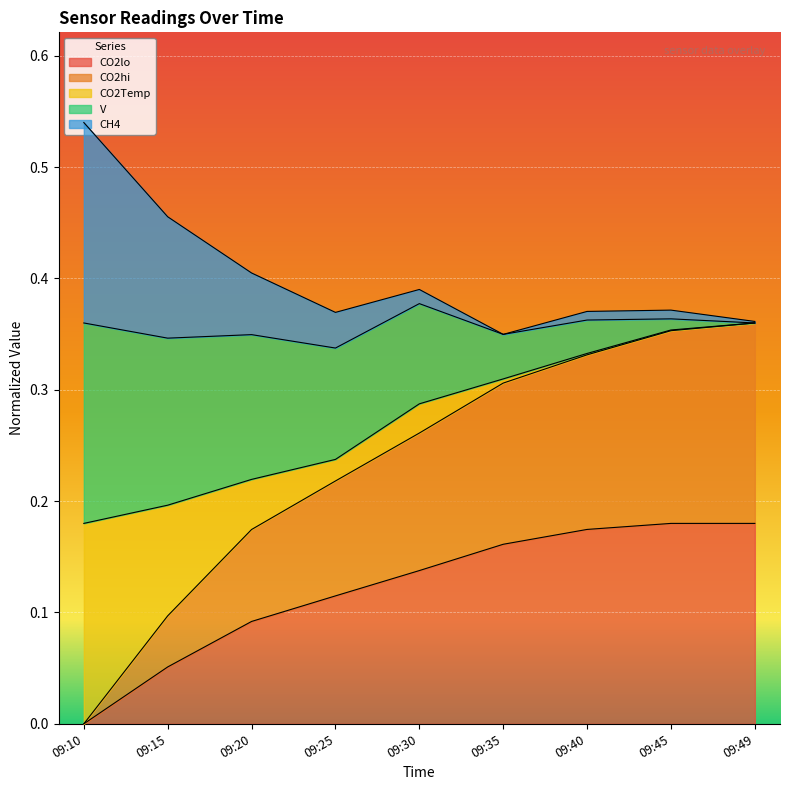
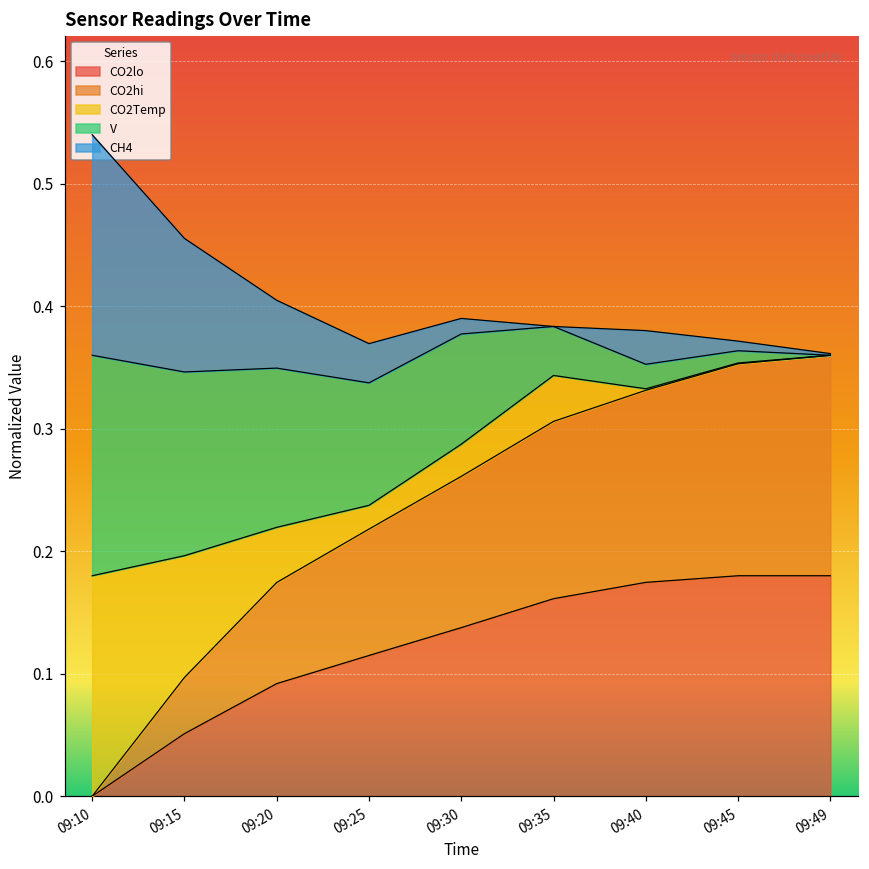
CO2Temp, 09:35: 0.004 -> 0.037
V, 09:40: 0.030 -> 0.020
CH4, 09:40: 0.008 -> 0.027
